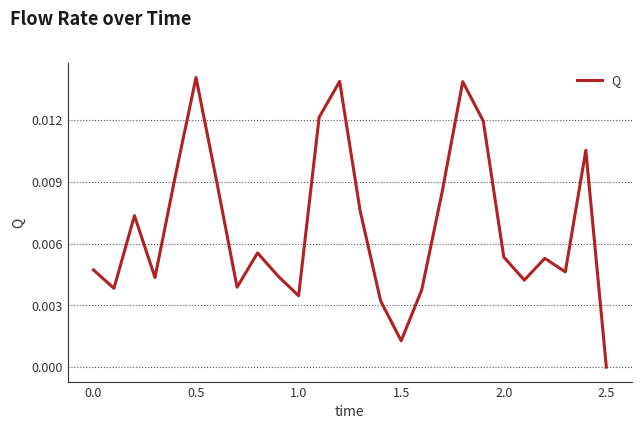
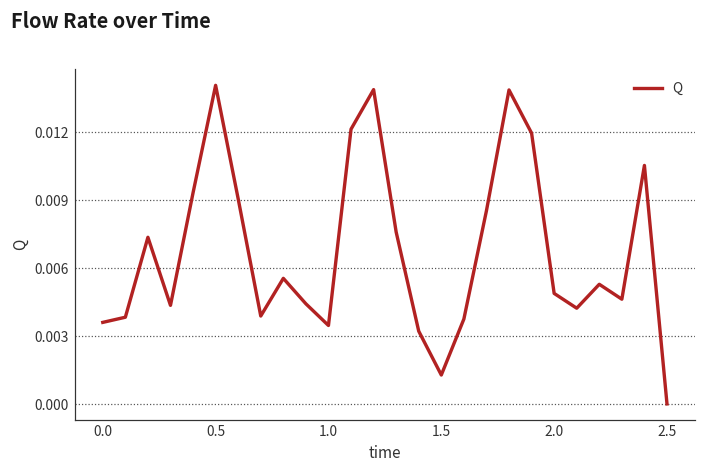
0.0: 0.0047 -> 0.0036
2.0: 0.0053 -> 0.0049
